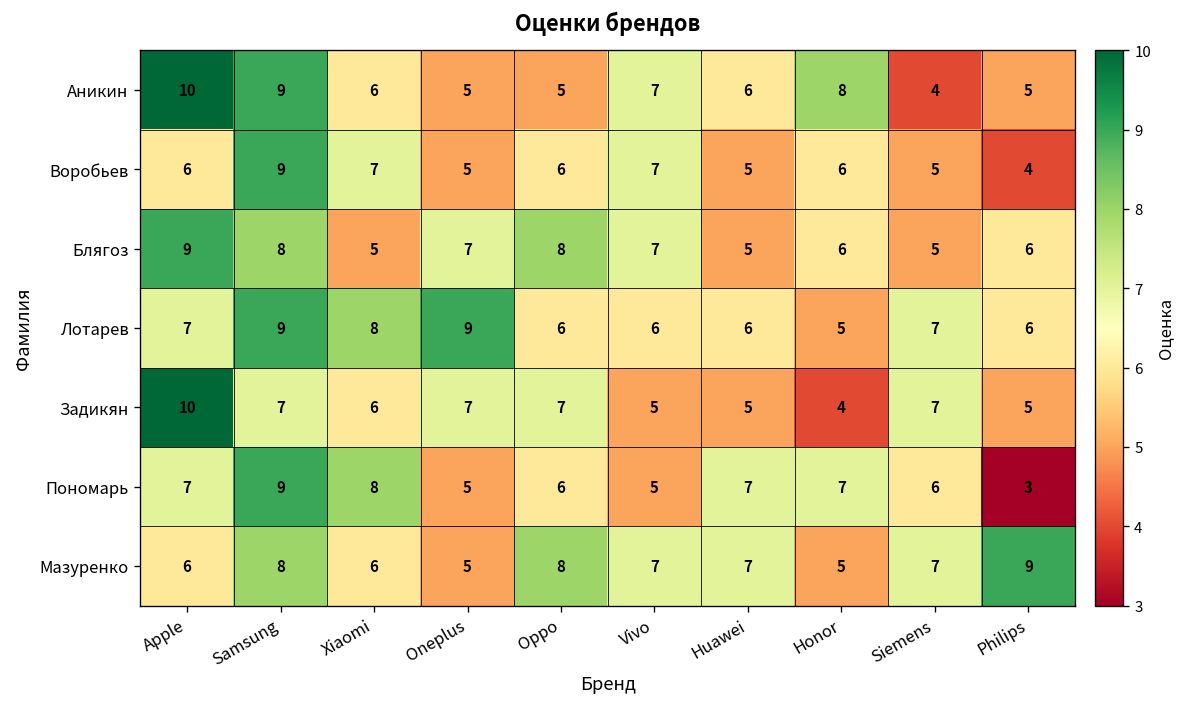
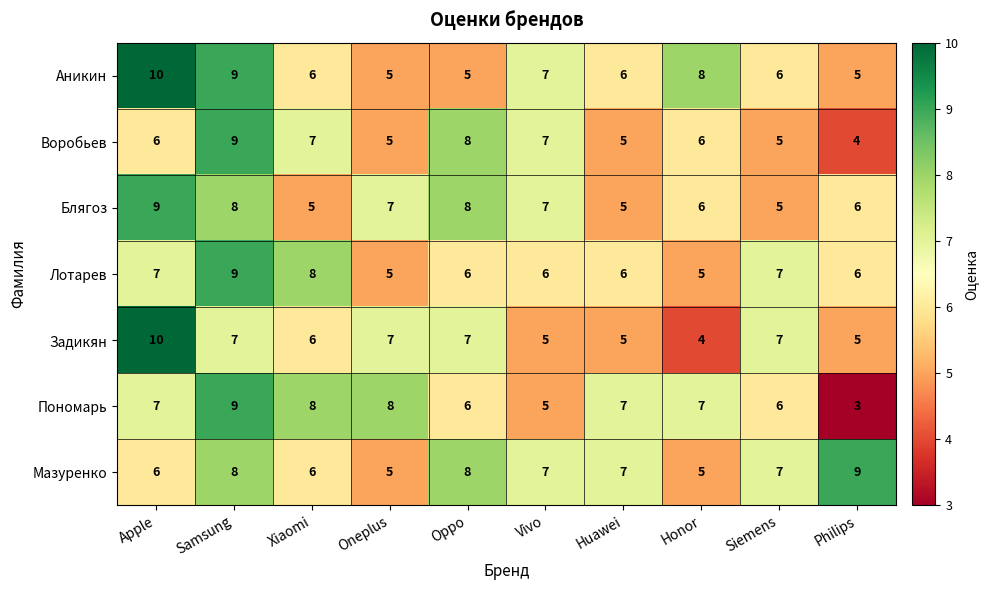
Аникин, Siemens: 4 -> 6
Воробьев, Oppo: 6 -> 8
Лотарев, Oneplus: 9 -> 5
Пономарь, Oneplus: 5 -> 8
